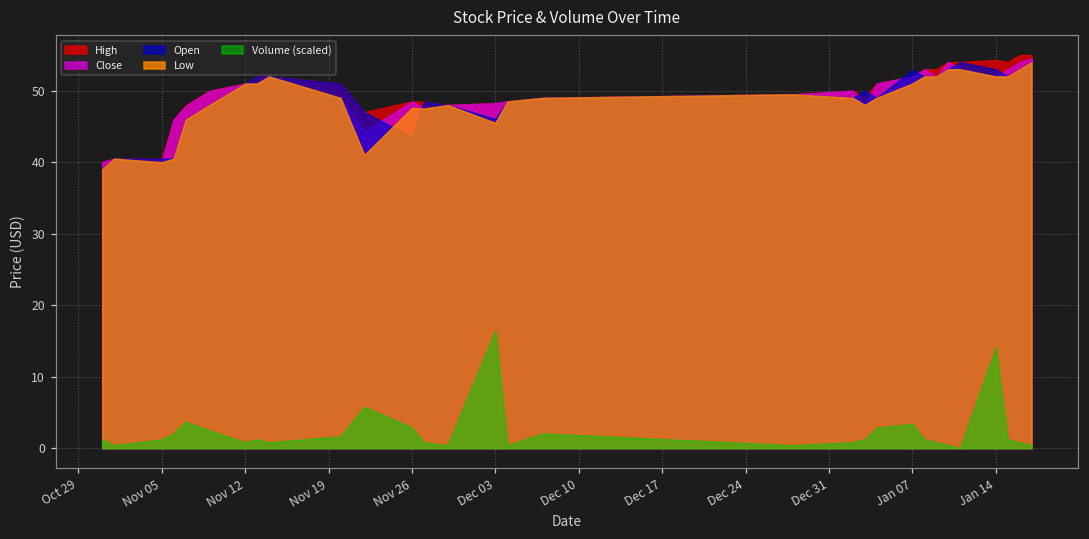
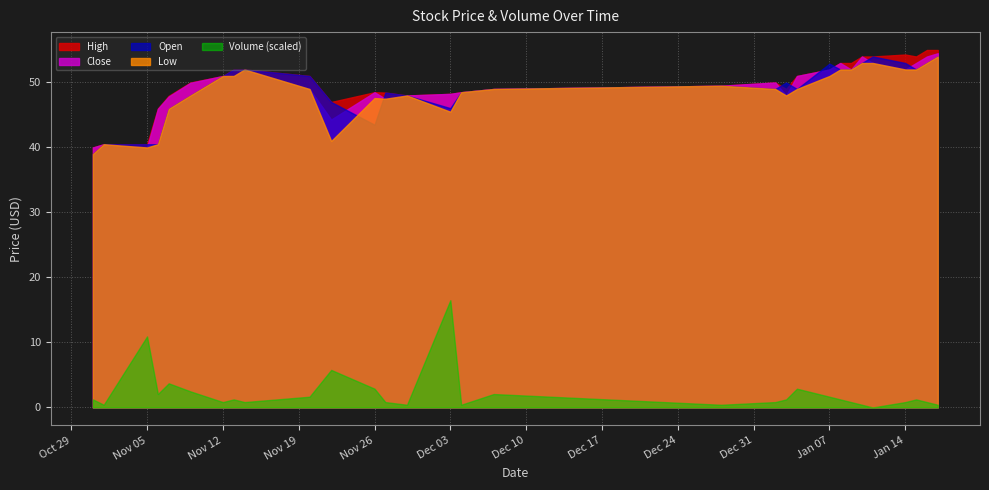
Volume (scaled), Nov 05: 1 -> 11
Volume (scaled), Jan 07: 3 -> 2
Volume (scaled), Jan 14: 14 -> 1
